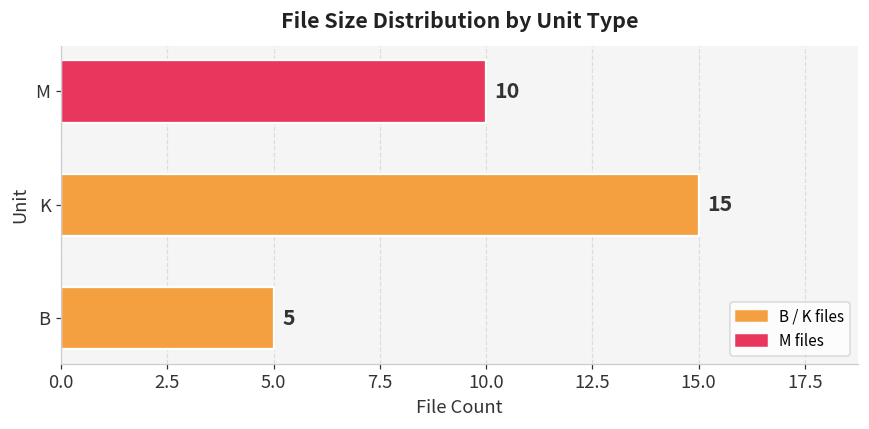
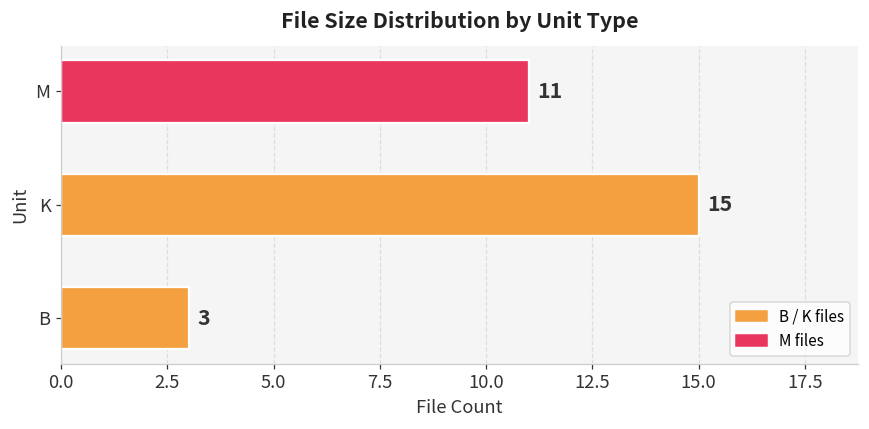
M: 10 -> 11
B: 5 -> 3
